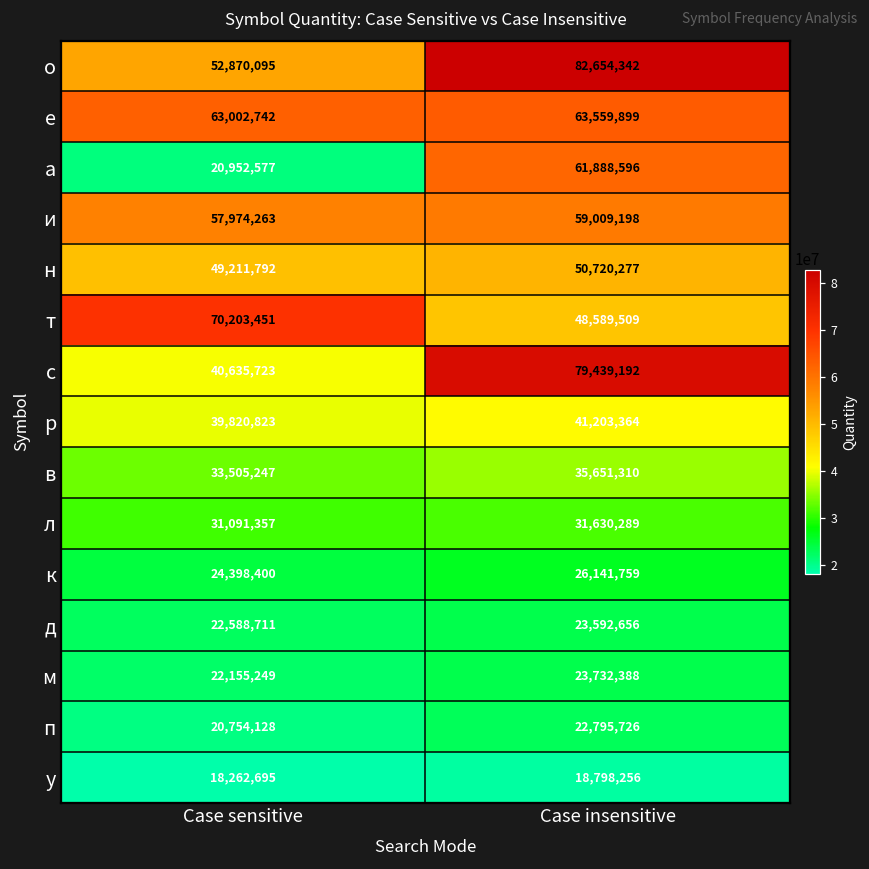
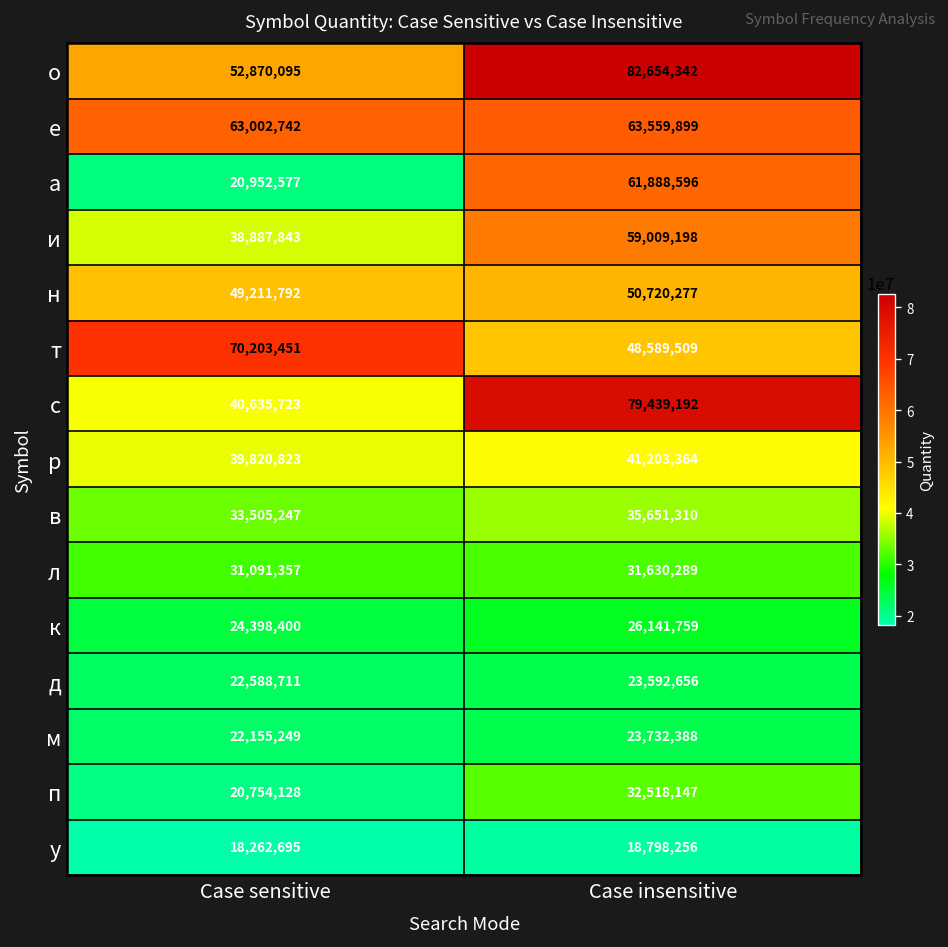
и, Case sensitive: 57,974,263 -> 38,887,843
п, Case insensitive: 22,795,726 -> 32,518,147
